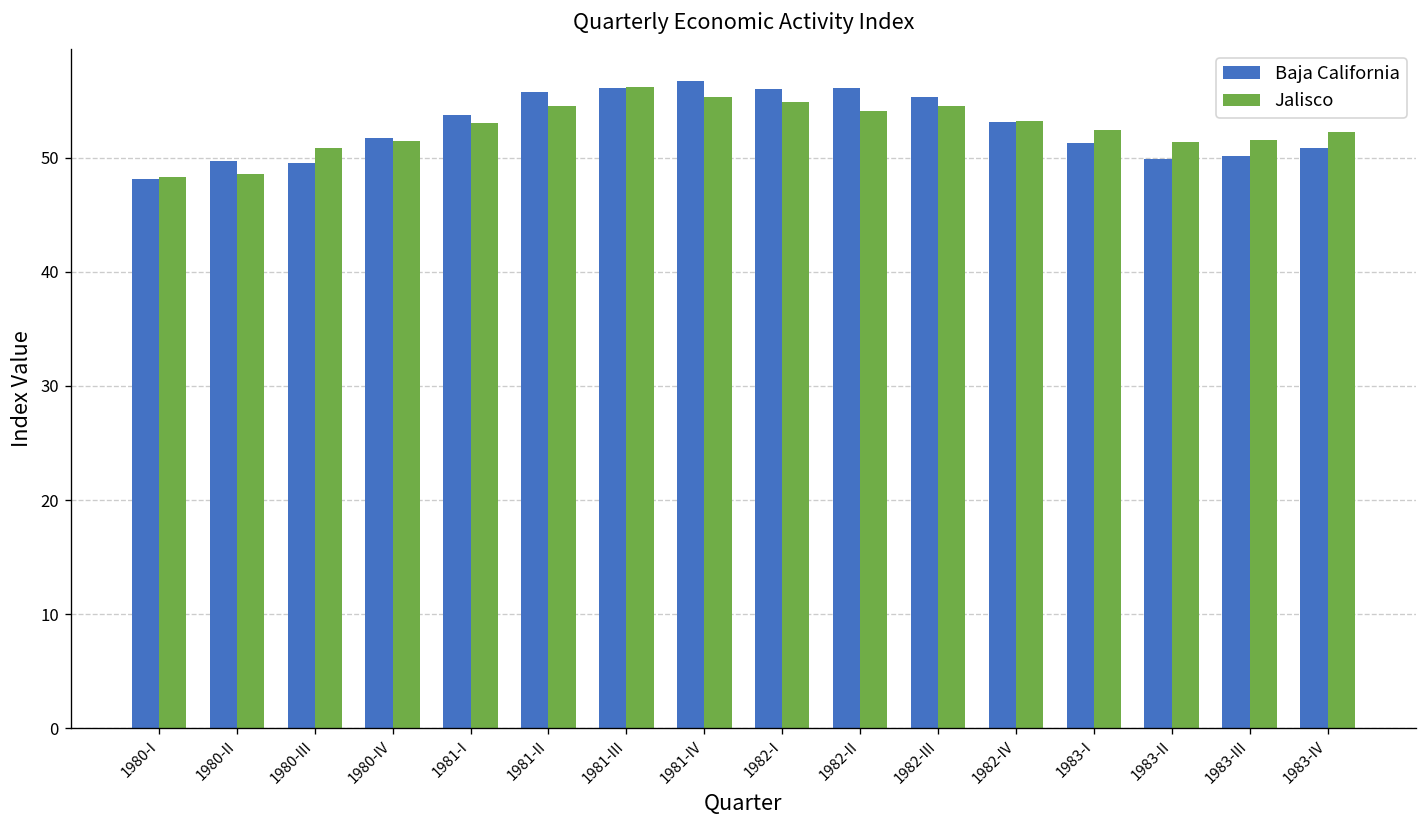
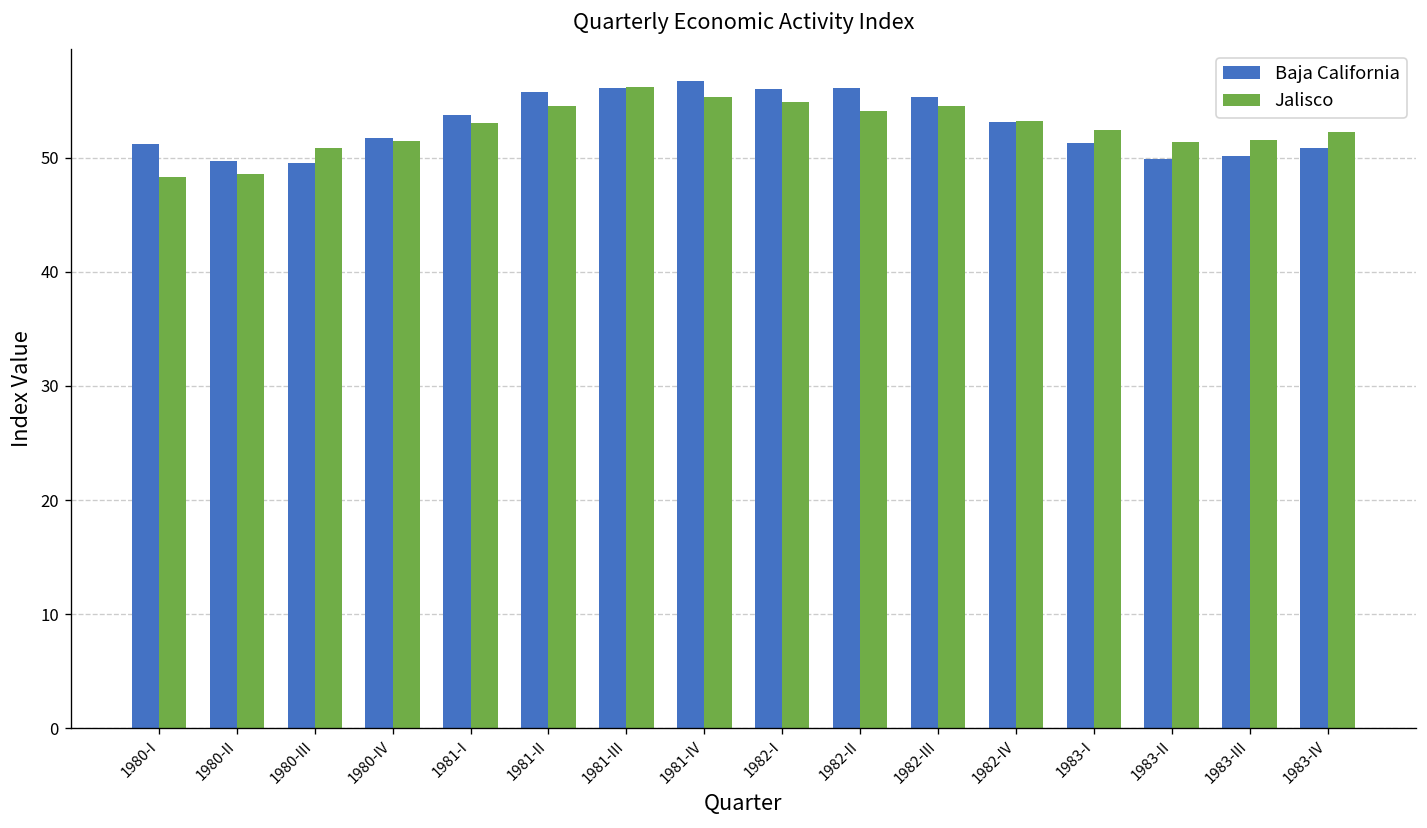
Baja California, 1980-I: 48 -> 51
